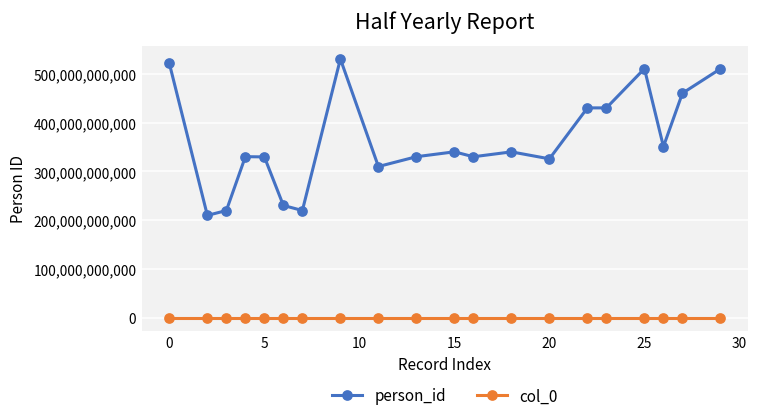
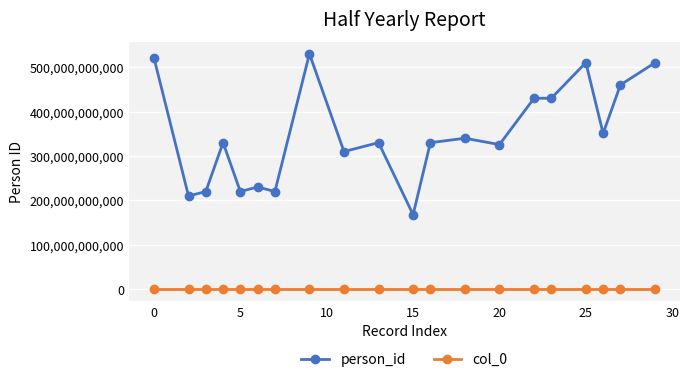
person_id, 5: 330,000,000,000 -> 220,000,000,000
person_id, 15: 340,000,000,000 -> 170,000,000,000
